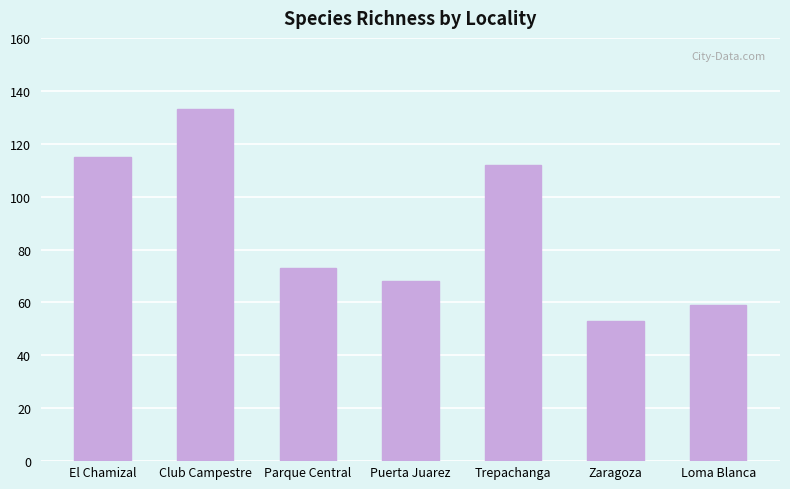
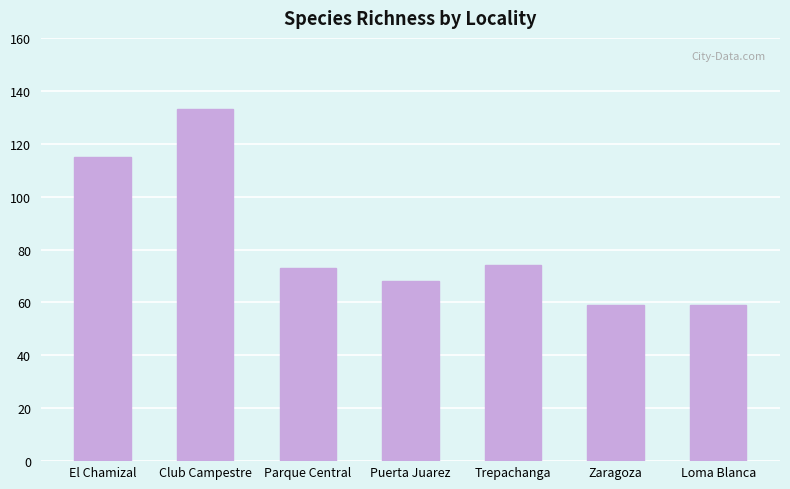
Trepachanga: 112 -> 74
Zaragoza: 53 -> 59
